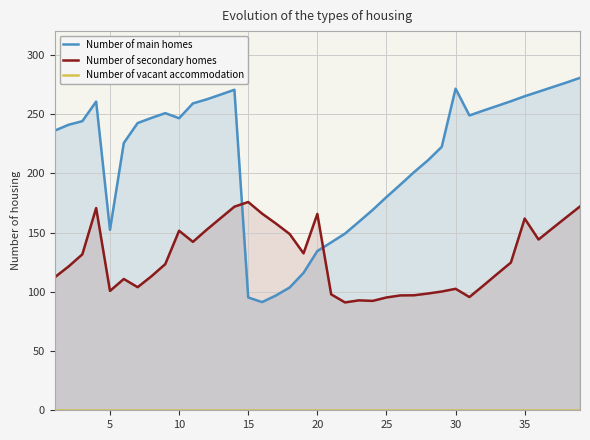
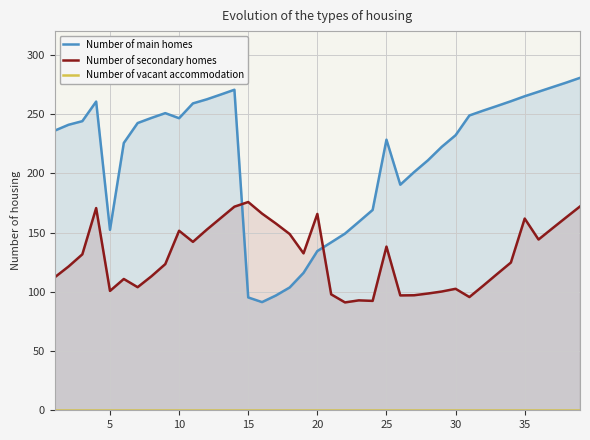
Number of main homes, 25: 180 -> 228
Number of secondary homes, 25: 95 -> 138
Number of main homes, 30: 271 -> 232
